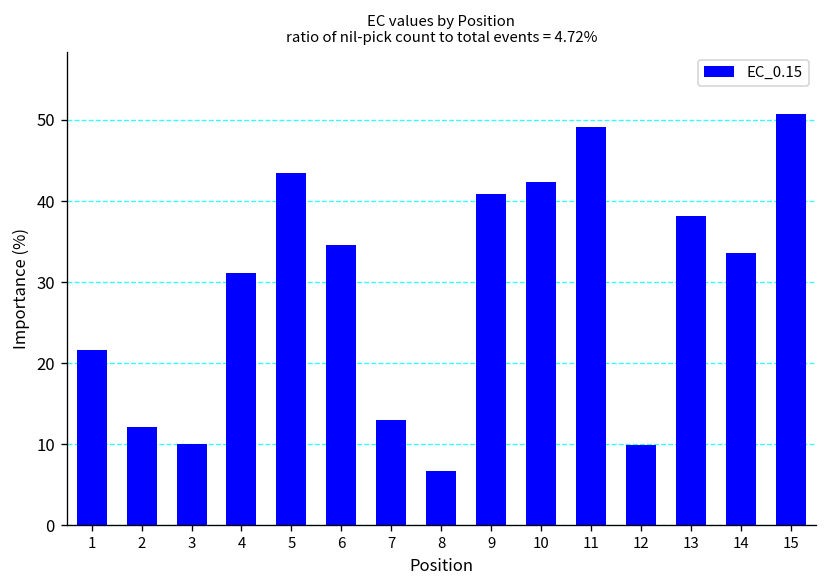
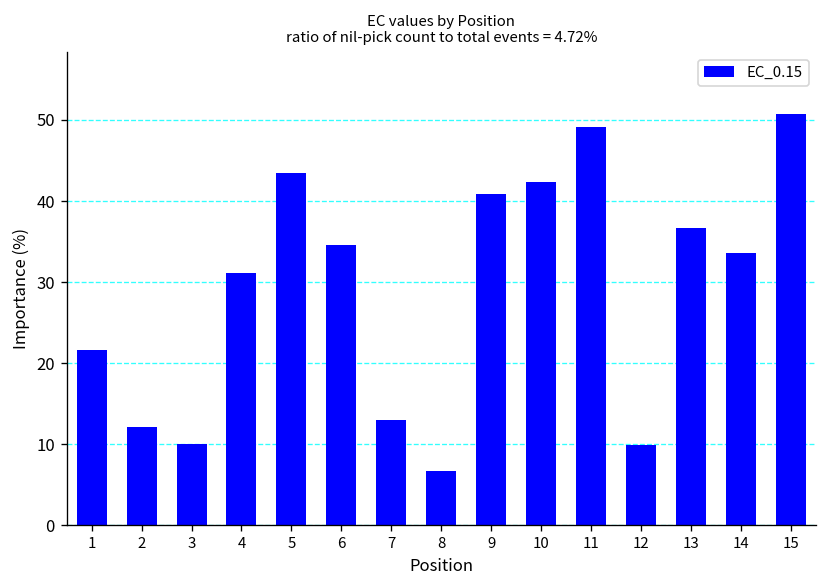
13: 38 -> 37
